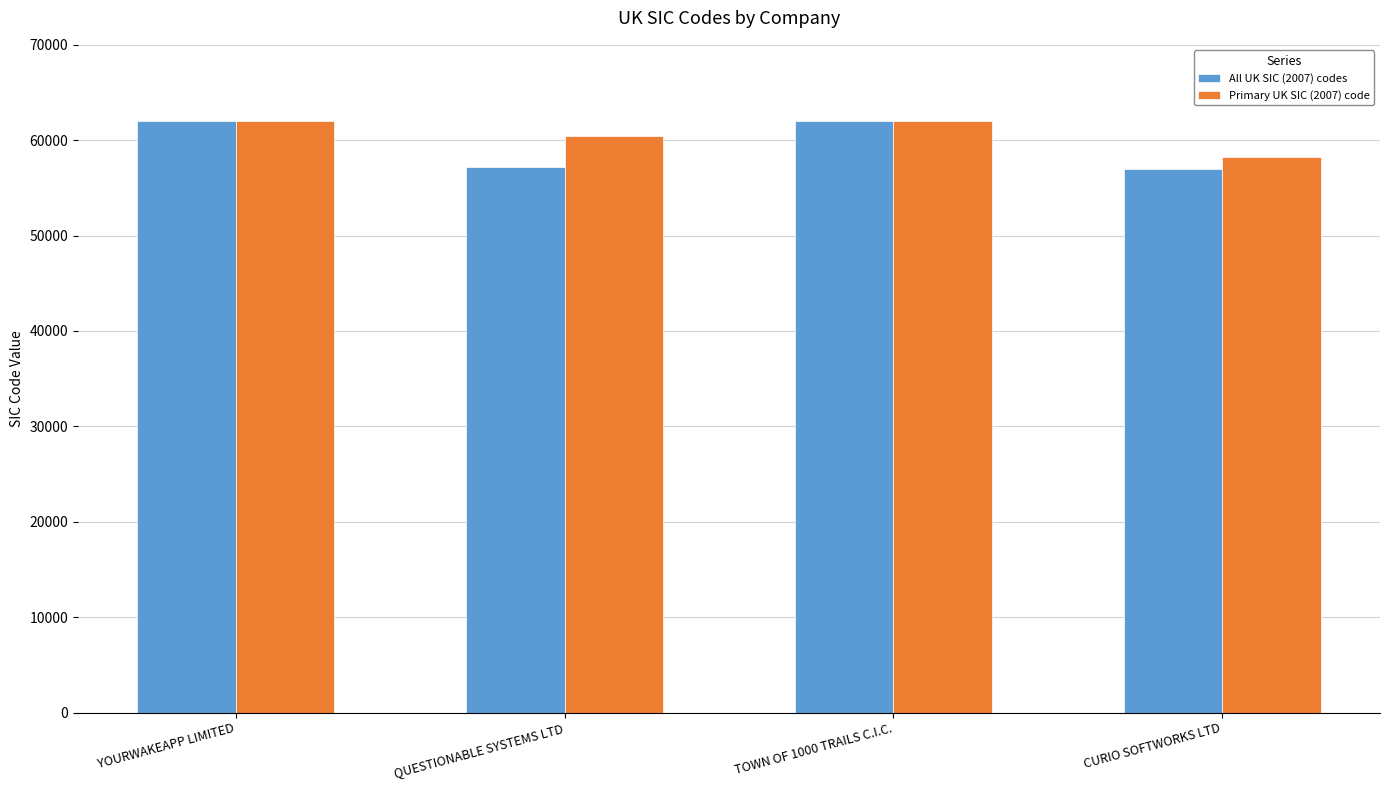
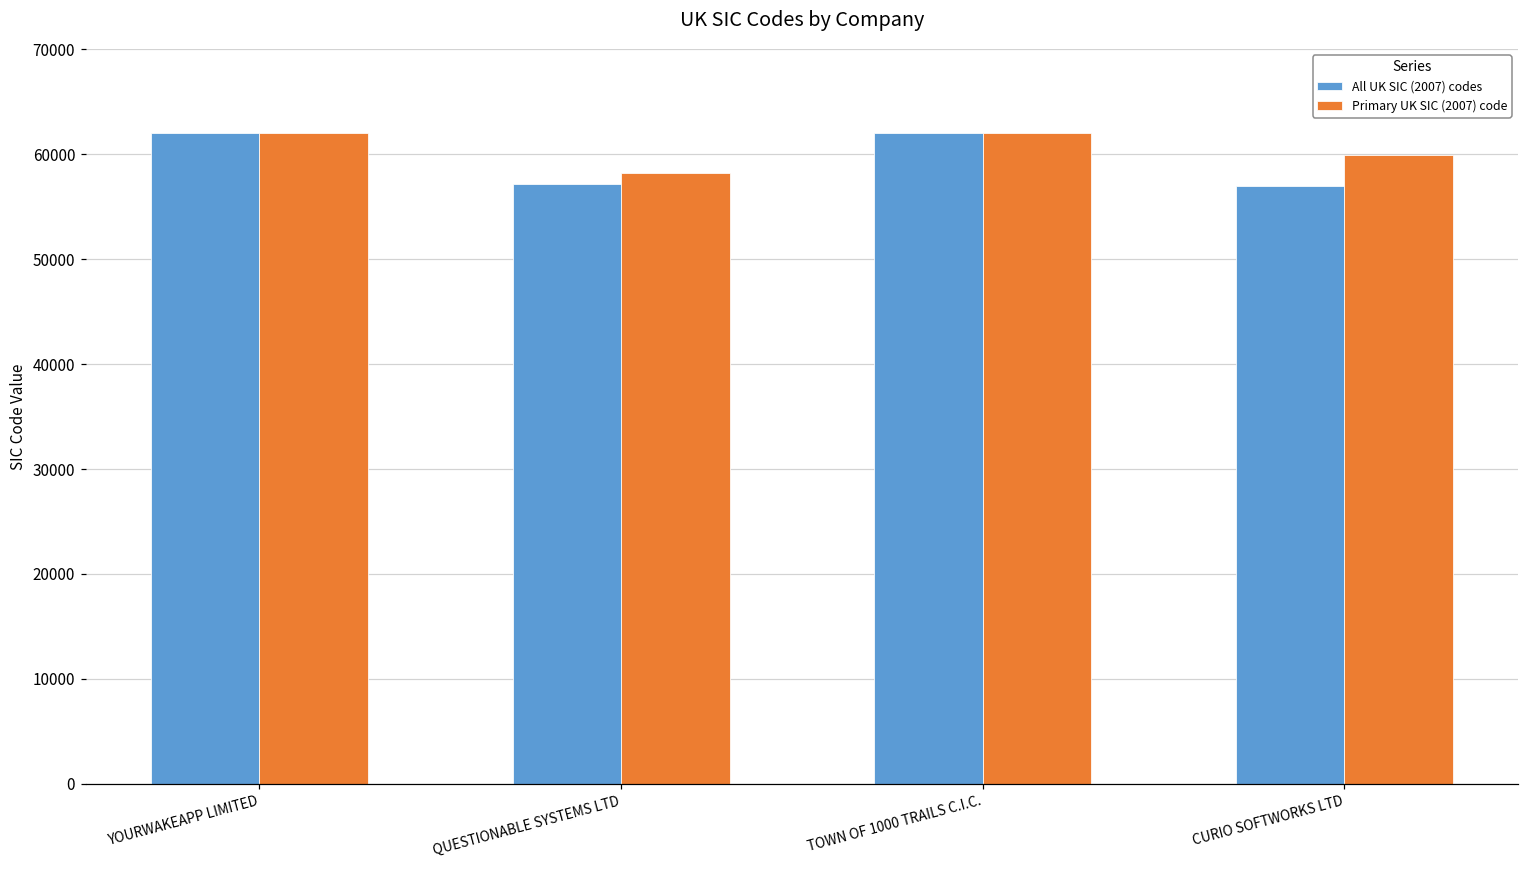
Primary UK SIC (2007) code, QUESTIONABLE SYSTEMS LTD: 60000 -> 58000
Primary UK SIC (2007) code, CURIO SOFTWORKS LTD: 58000 -> 60000
